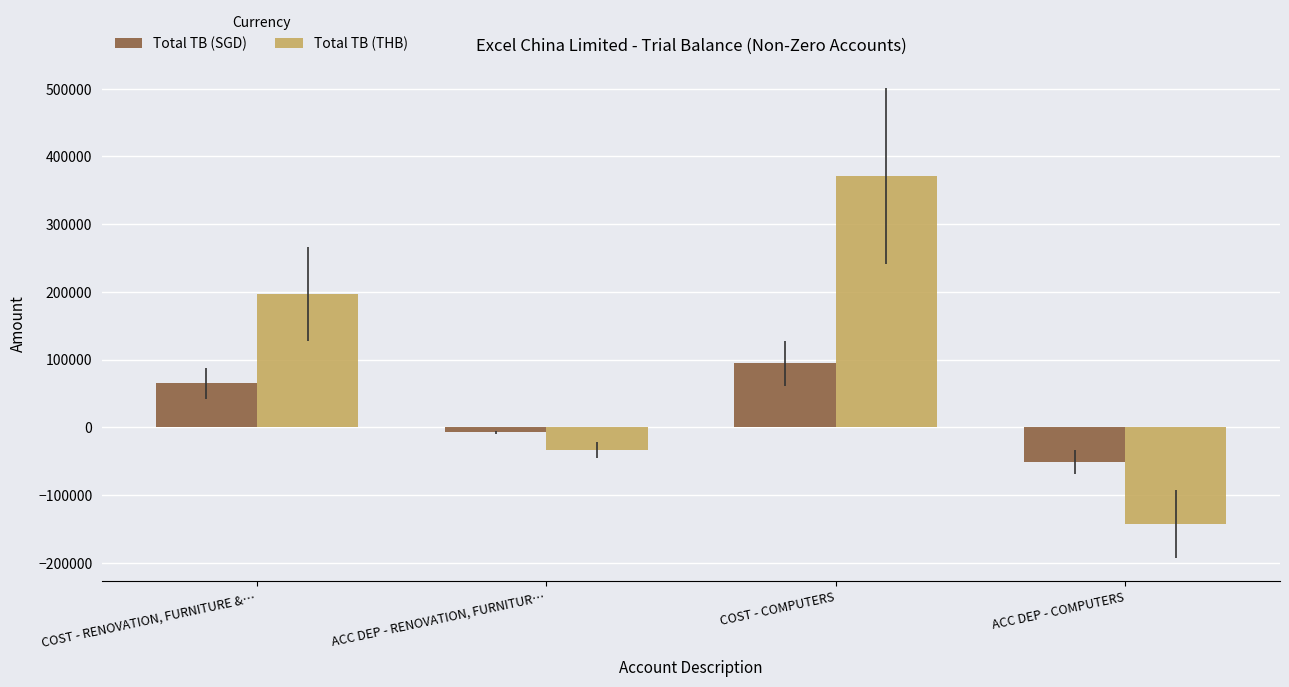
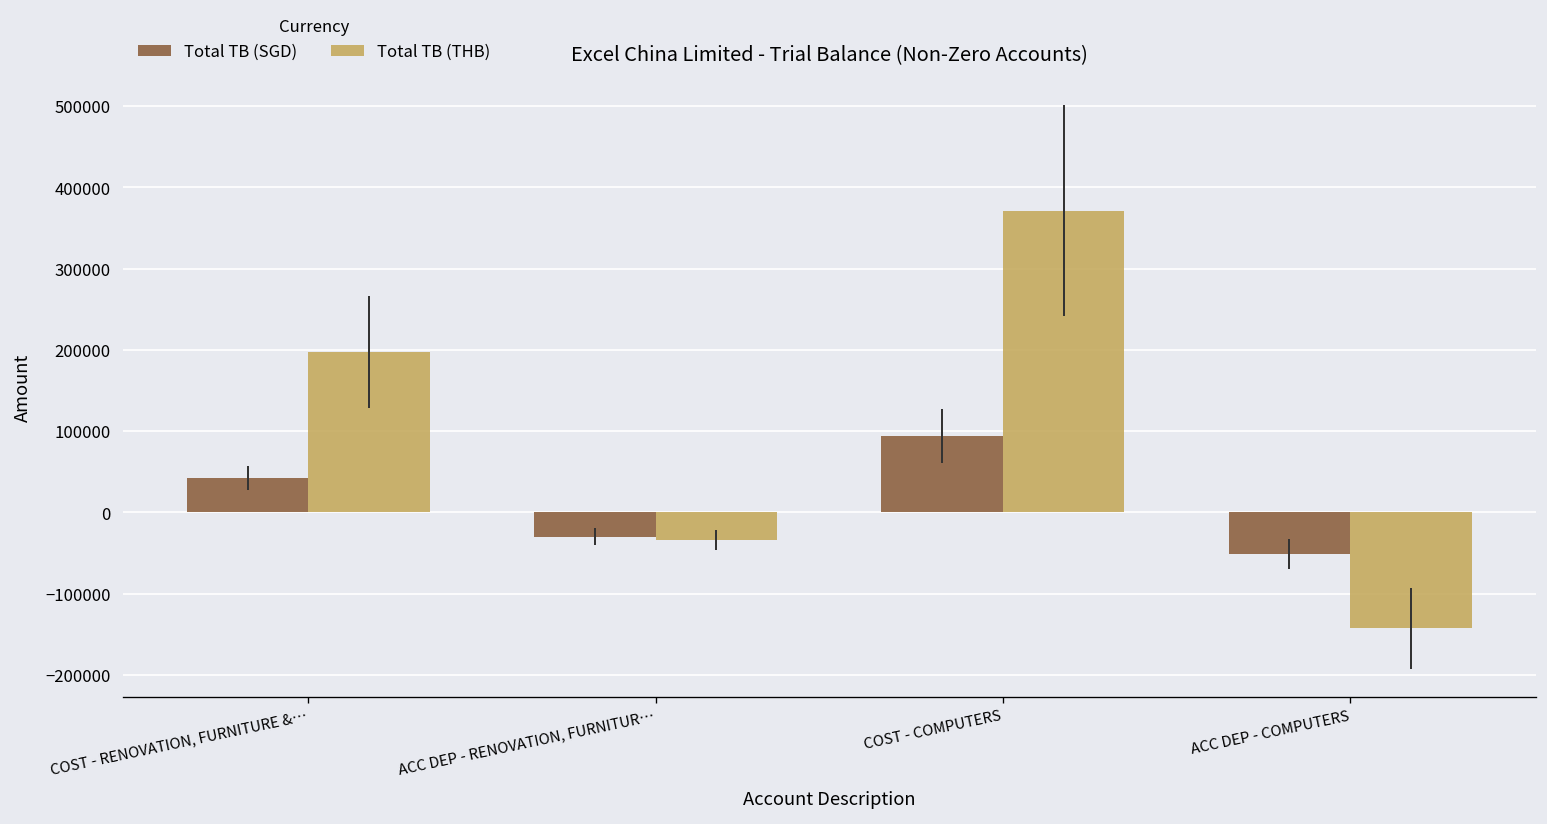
Total TB (SGD), COST - RENOVATION, FURNITURE &…: 60000 -> 40000
Total TB (SGD), ACC DEP - RENOVATION, FURNITUR…: -10000 -> -30000
